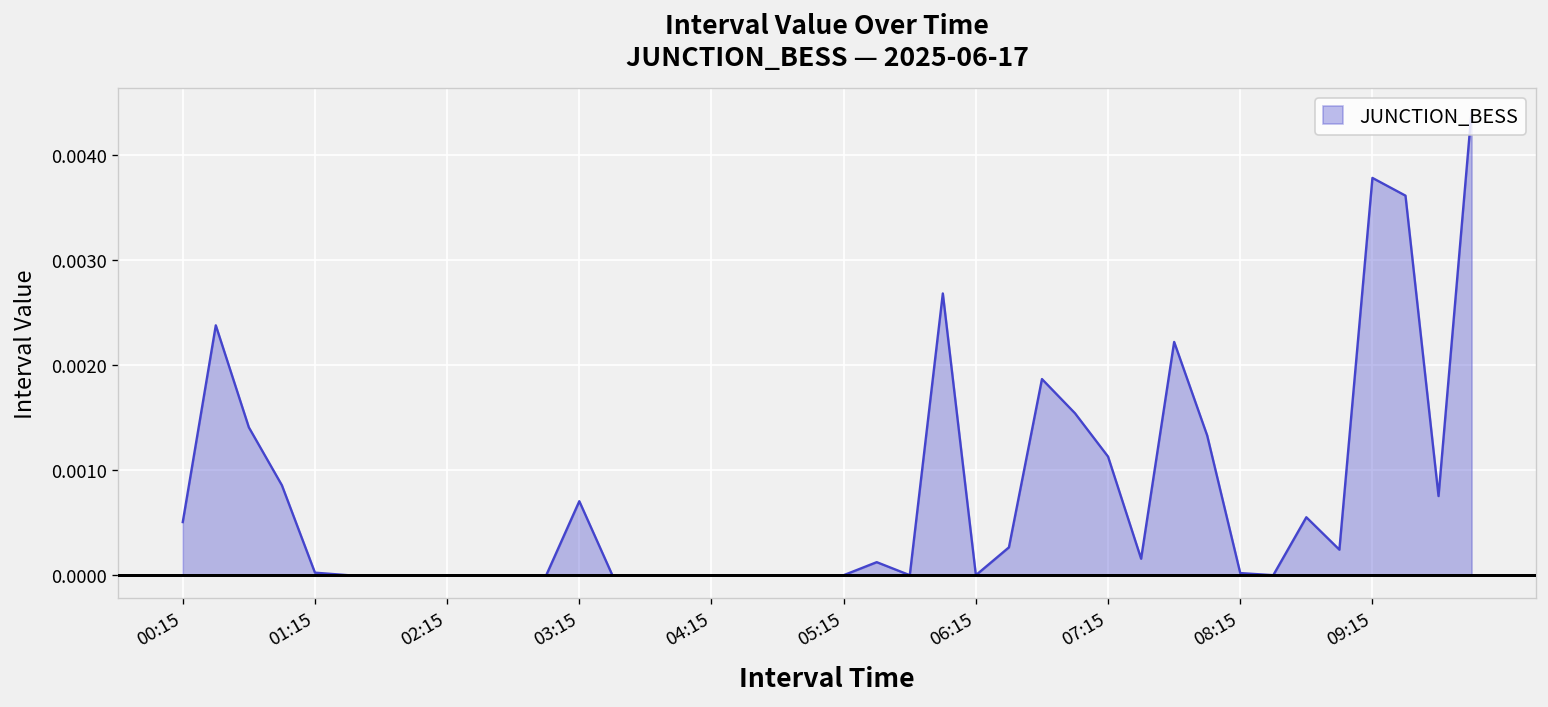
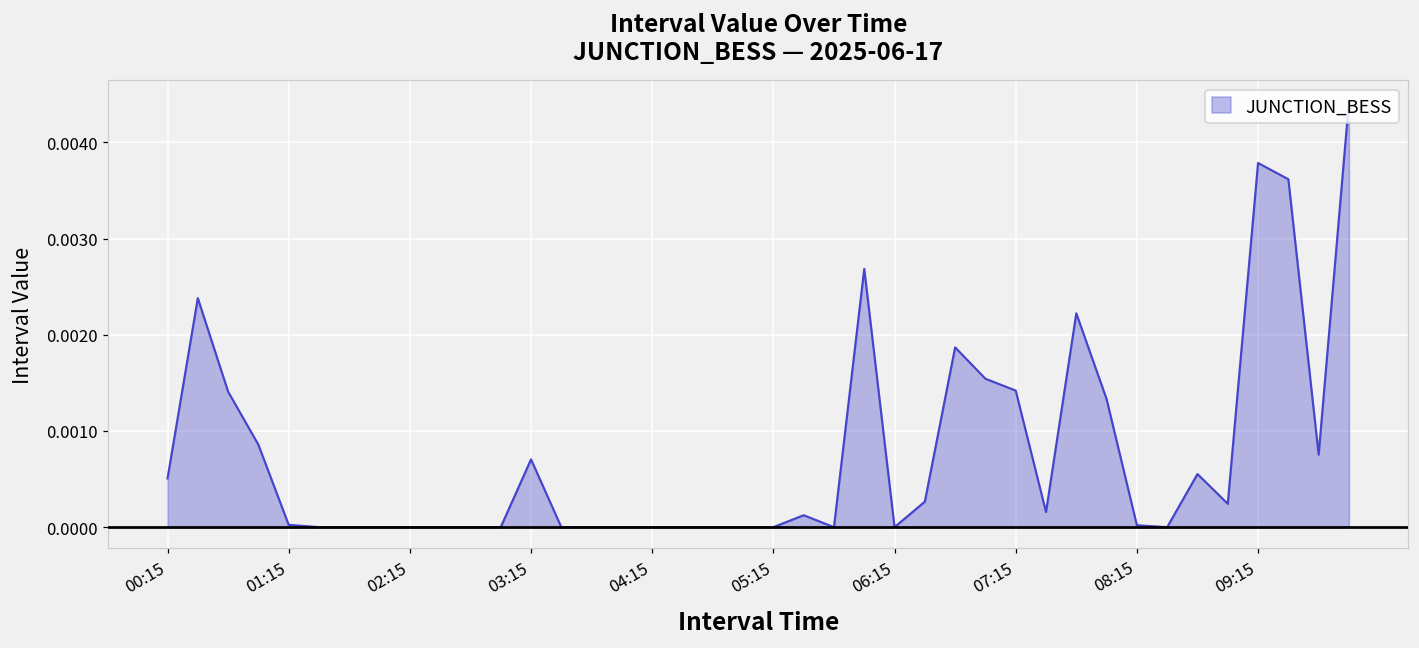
07:15: 0.0011 -> 0.0014
